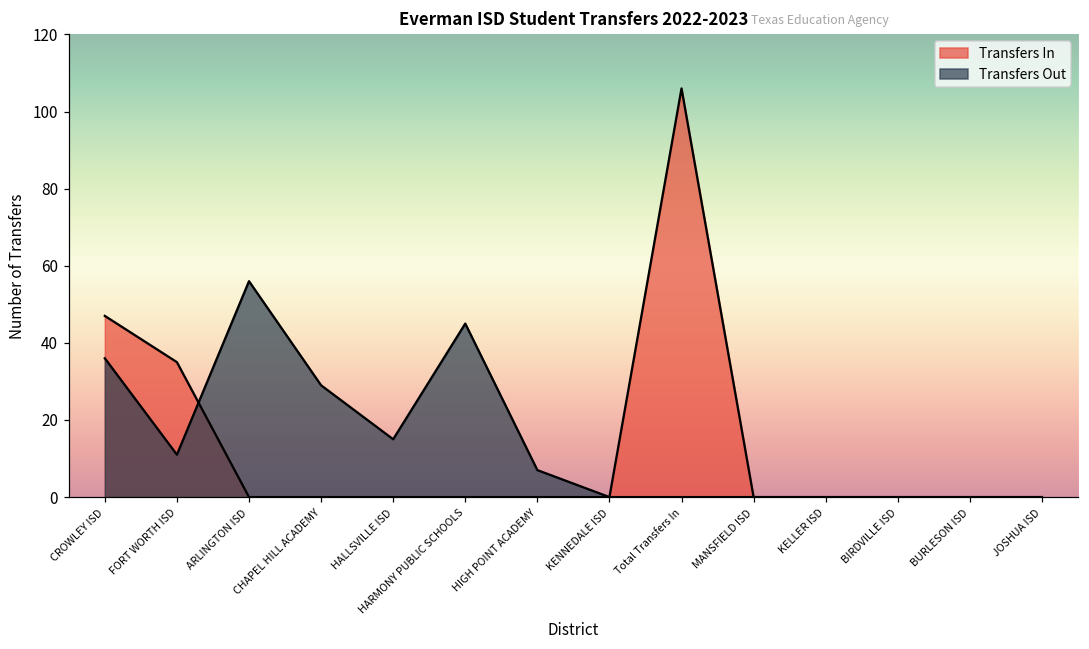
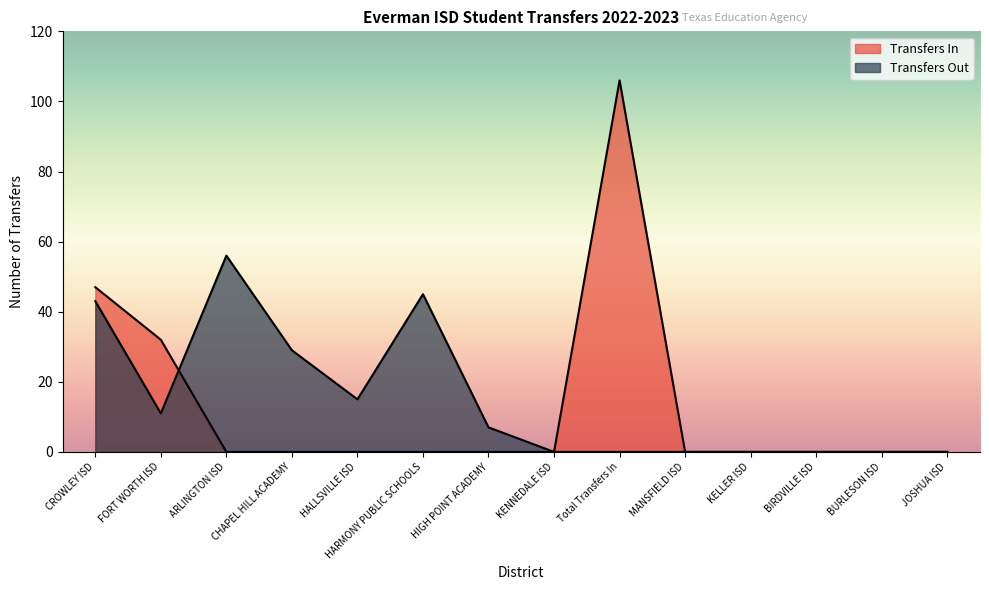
Transfers Out, CROWLEY ISD: 36 -> 43
Transfers In, FORT WORTH ISD: 35 -> 32
